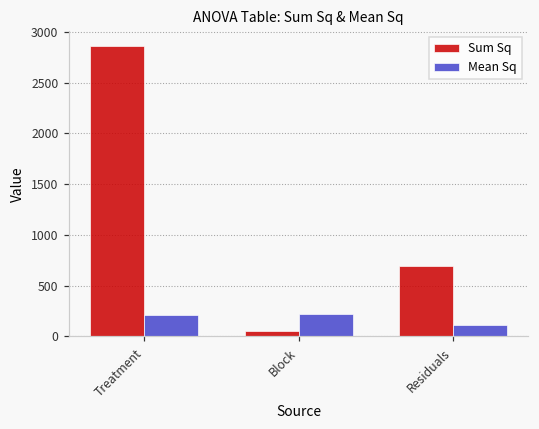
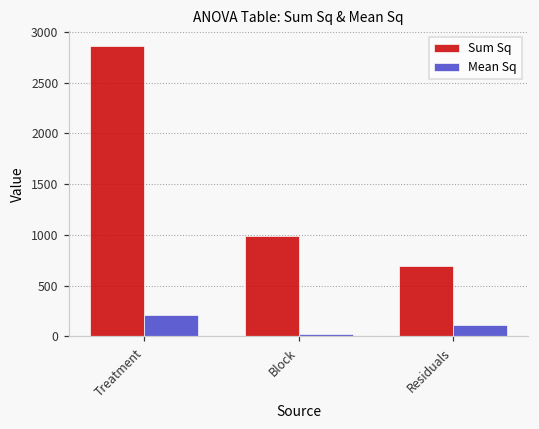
Sum Sq, Block: 0 -> 1000
Mean Sq, Block: 200 -> 0
